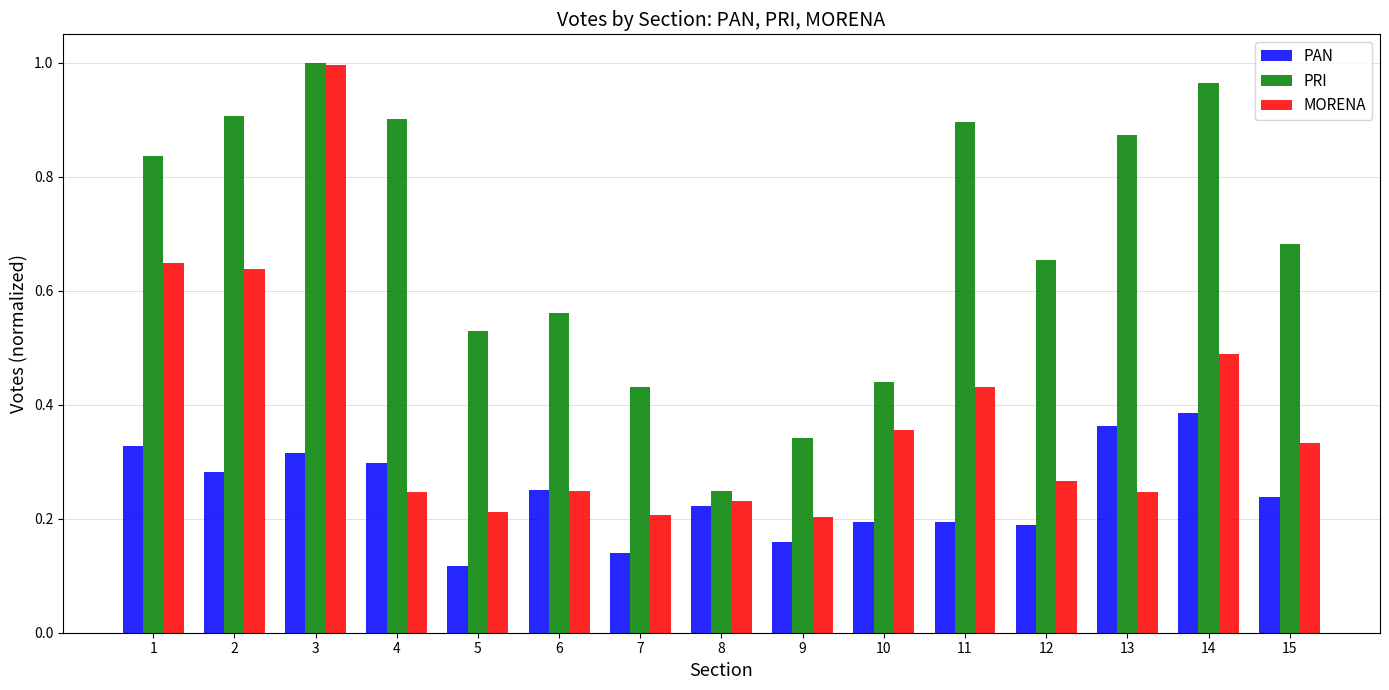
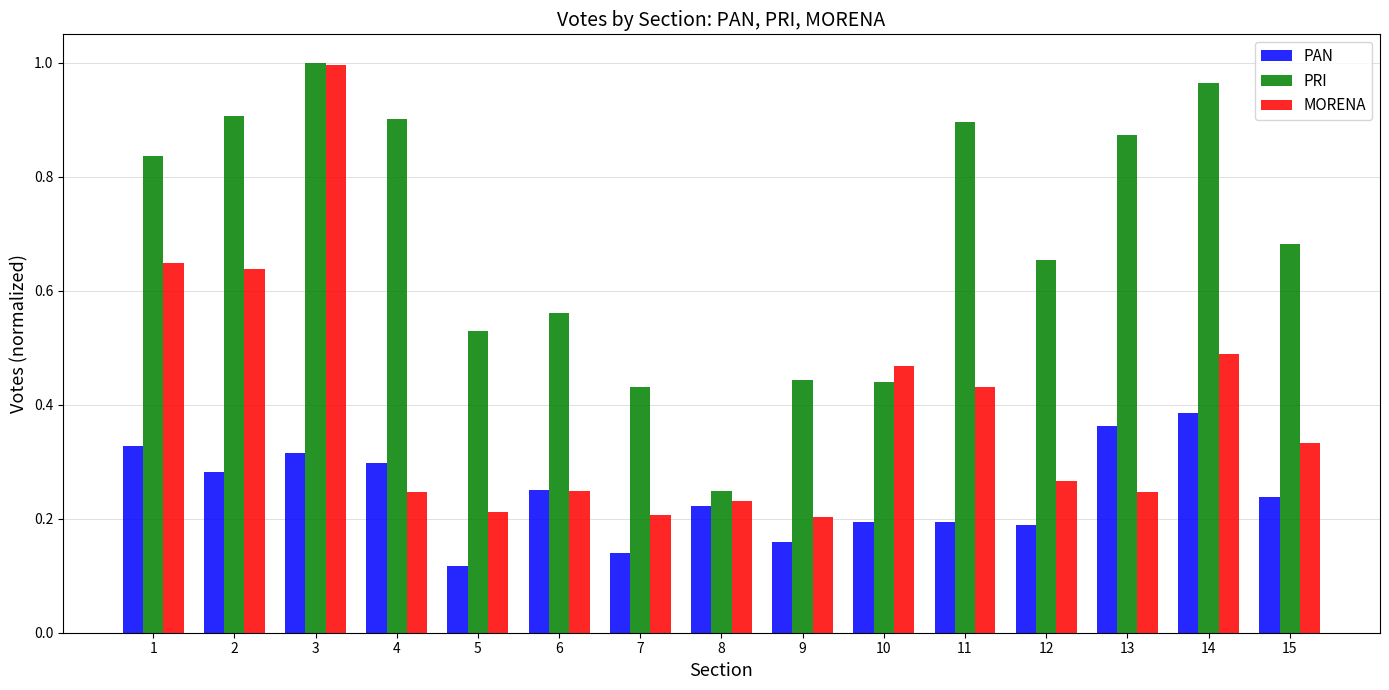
PRI, 9: 0.34 -> 0.44
MORENA, 10: 0.36 -> 0.47
